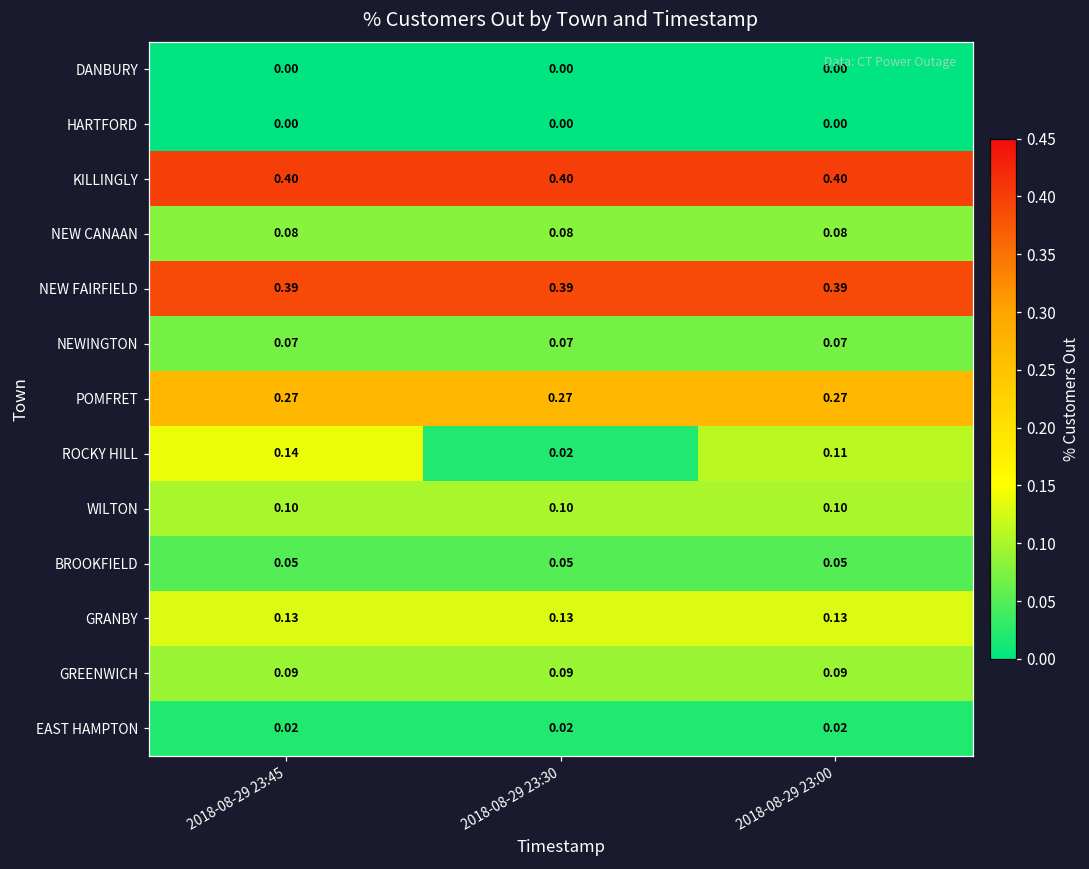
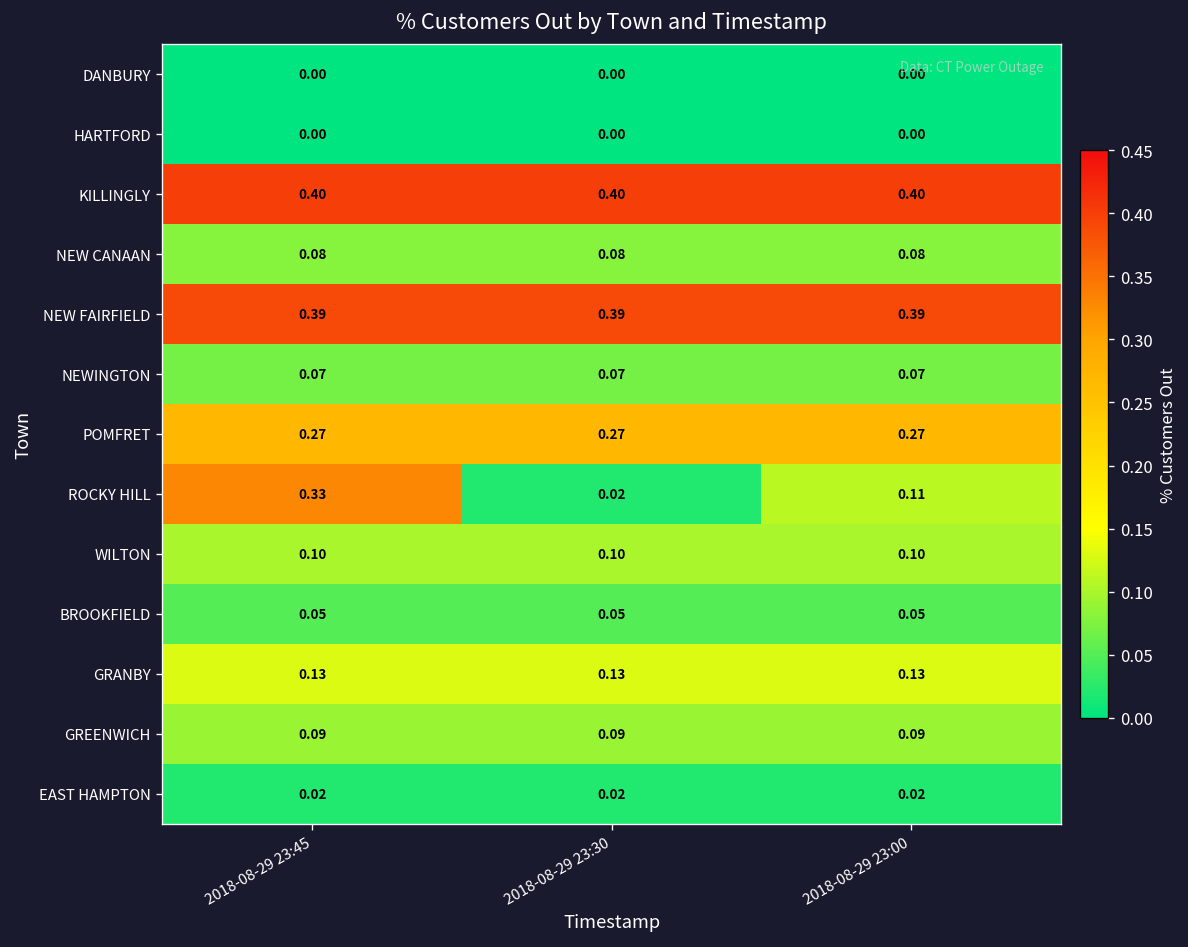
ROCKY HILL, 2018-08-29 23:45: 0.14 -> 0.33
